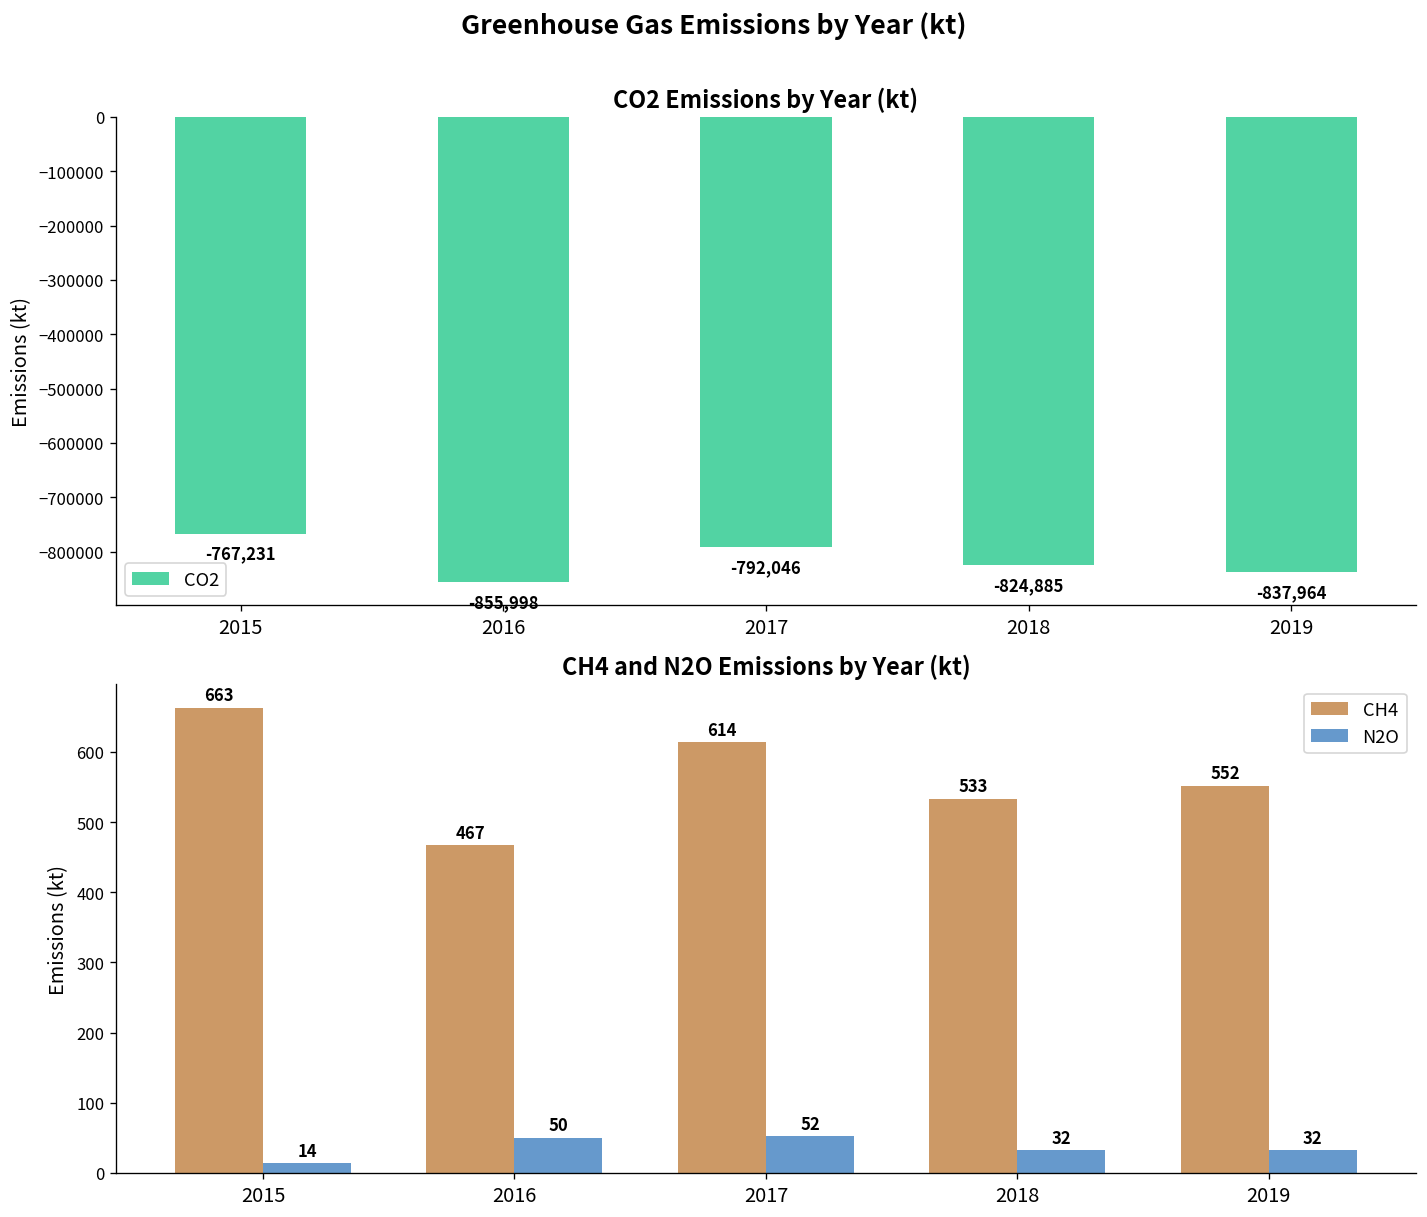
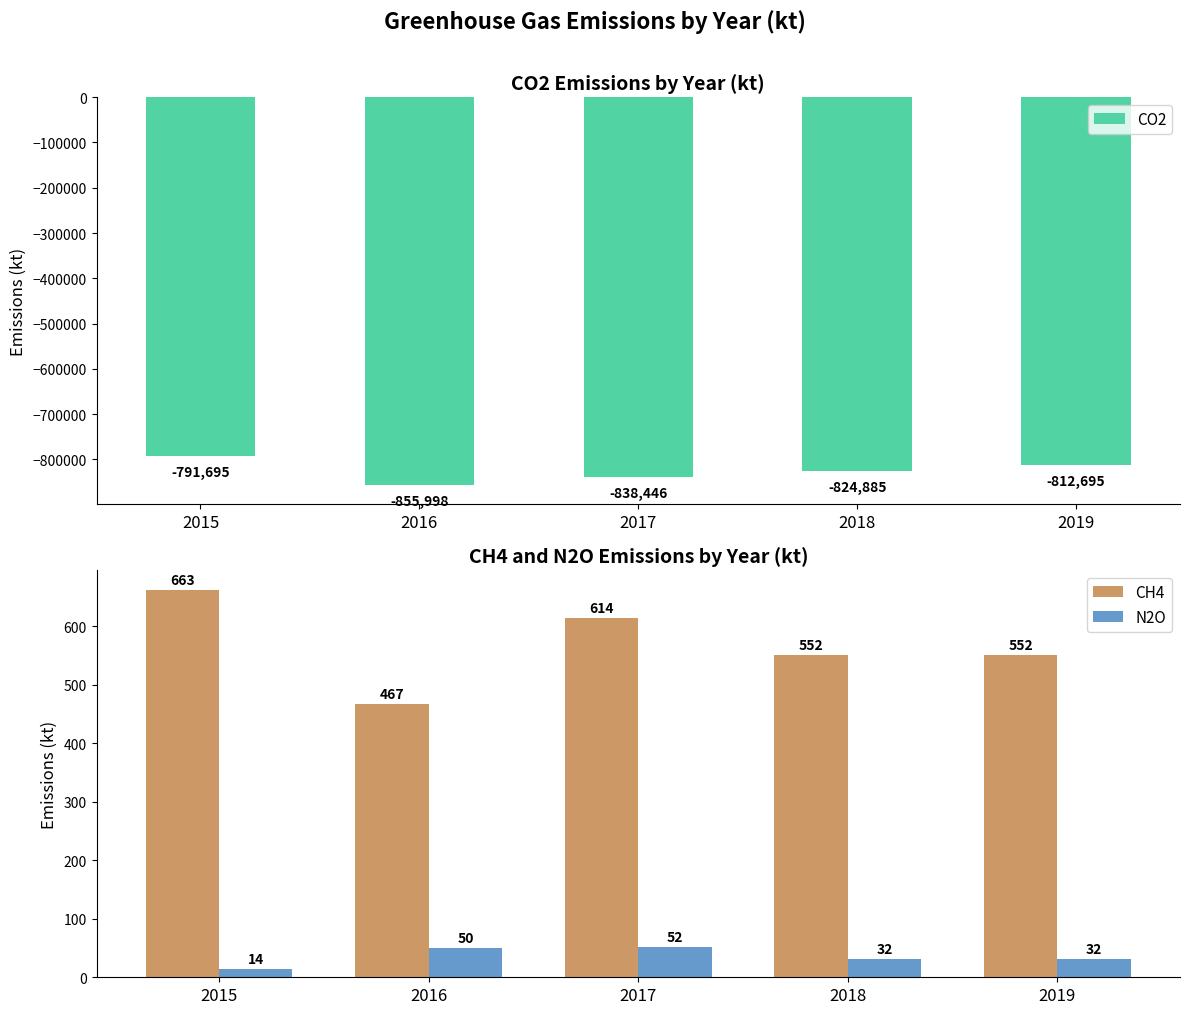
CO2 Emissions by Year (kt), 2015: -767,231 -> -791,695
CO2 Emissions by Year (kt), 2017: -792,046 -> -838,446
CO2 Emissions by Year (kt), 2019: -837,964 -> -812,695
CH4 and N2O Emissions by Year (kt), CH4, 2018: 533 -> 552
